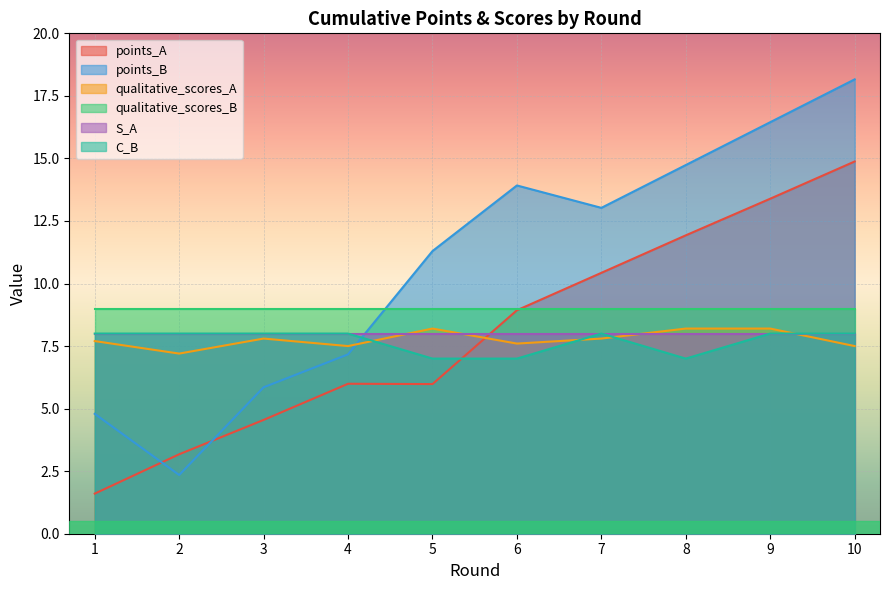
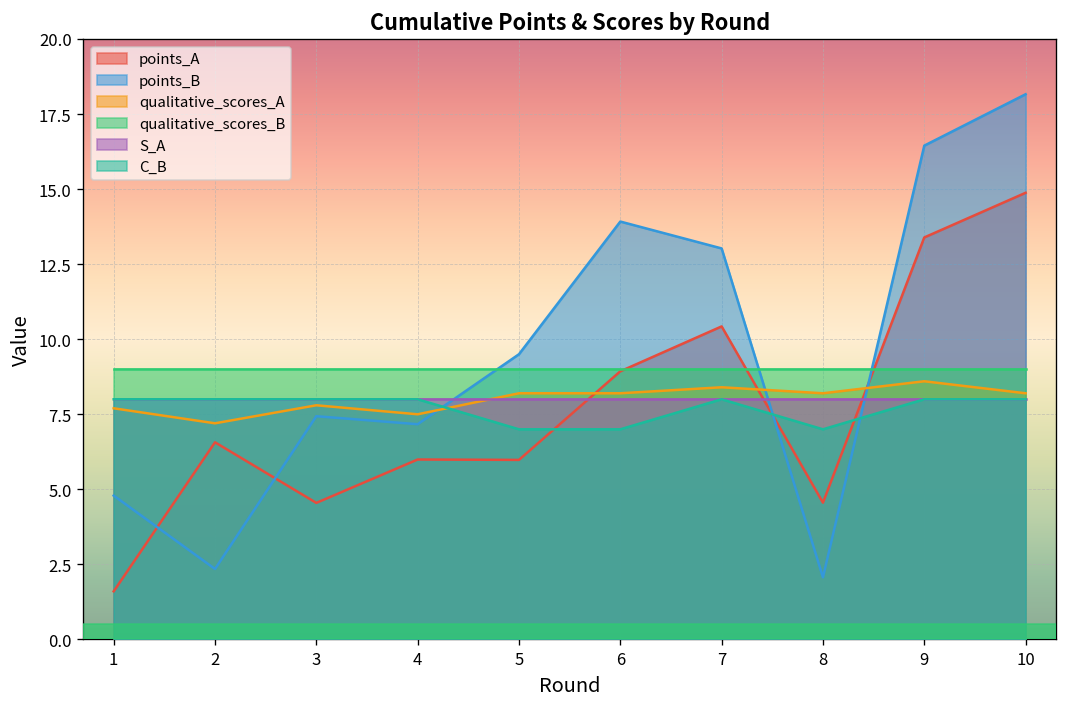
points_A, 2: 3.2 -> 6.6
points_B, 3: 5.9 -> 7.4
points_B, 5: 11.3 -> 9.5
qualitative_scores_A, 6: 7.6 -> 8.2
qualitative_scores_A, 7: 7.8 -> 8.4
points_A, 8: 11.9 -> 4.6
points_B, 8: 14.7 -> 2.1
qualitative_scores_A, 9: 8.2 -> 8.6
qualitative_scores_A, 10: 7.5 -> 8.2
